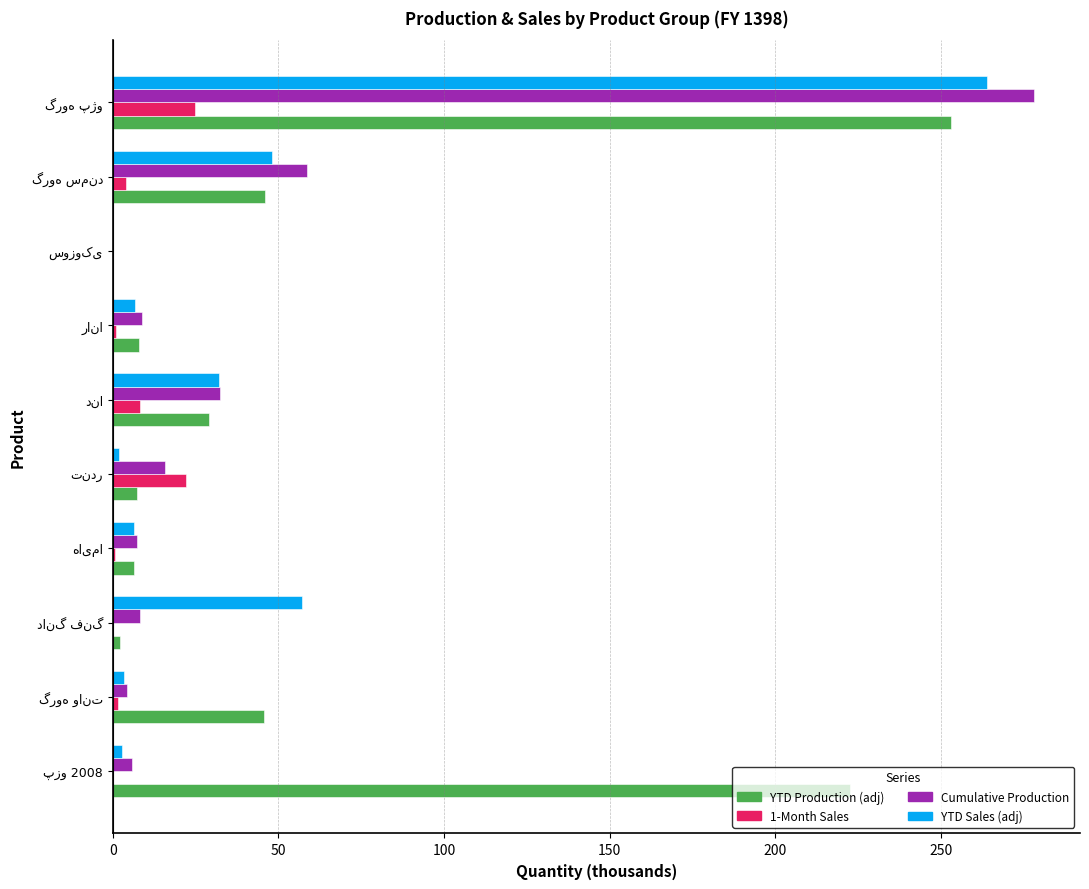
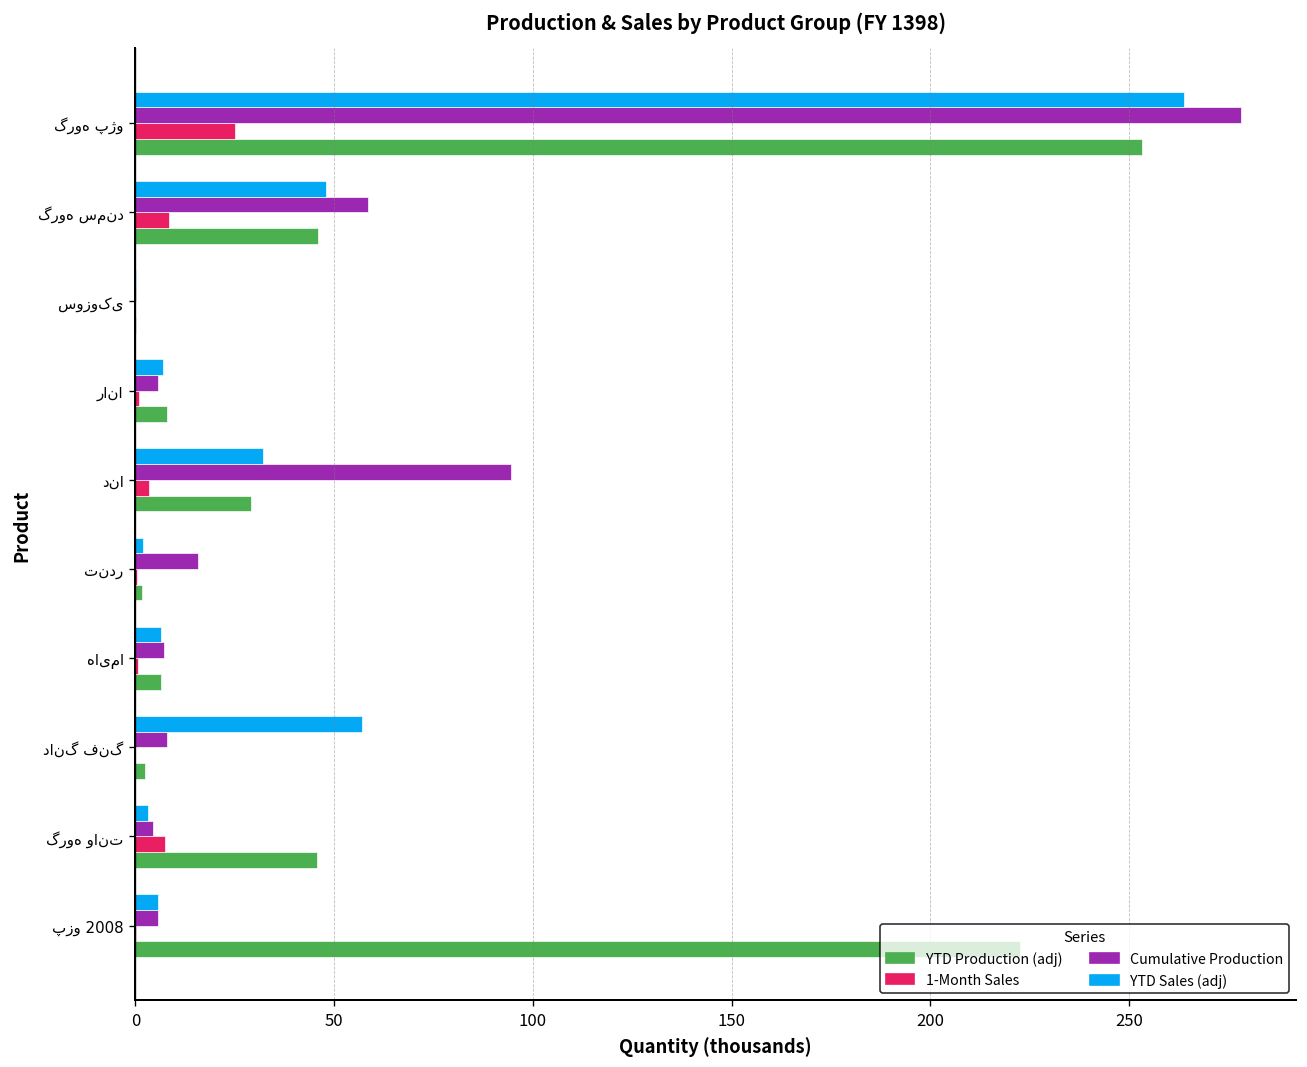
1-Month Sales, گروه سمند: 4 -> 9
Cumulative Production, رانا: 9 -> 6
Cumulative Production, دنا: 32 -> 95
1-Month Sales, دنا: 8 -> 3
1-Month Sales, تندر: 22 -> 0
YTD Production (adj), تندر: 7 -> 2
1-Month Sales, گروه وانت: 1 -> 7
YTD Sales (adj), پزو 2008: 3 -> 6
